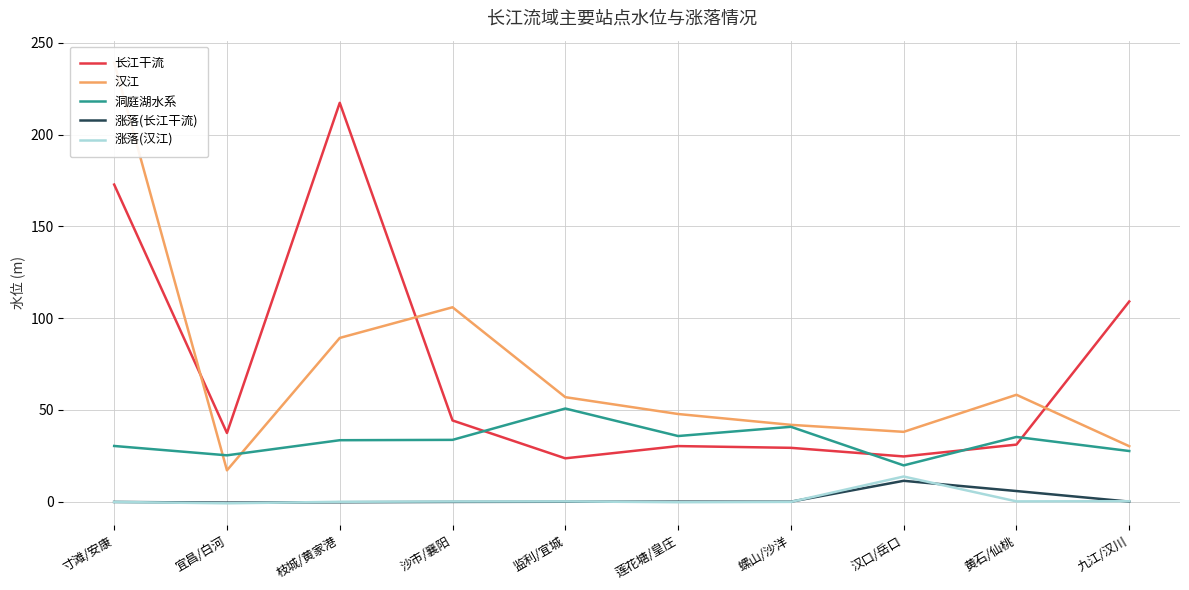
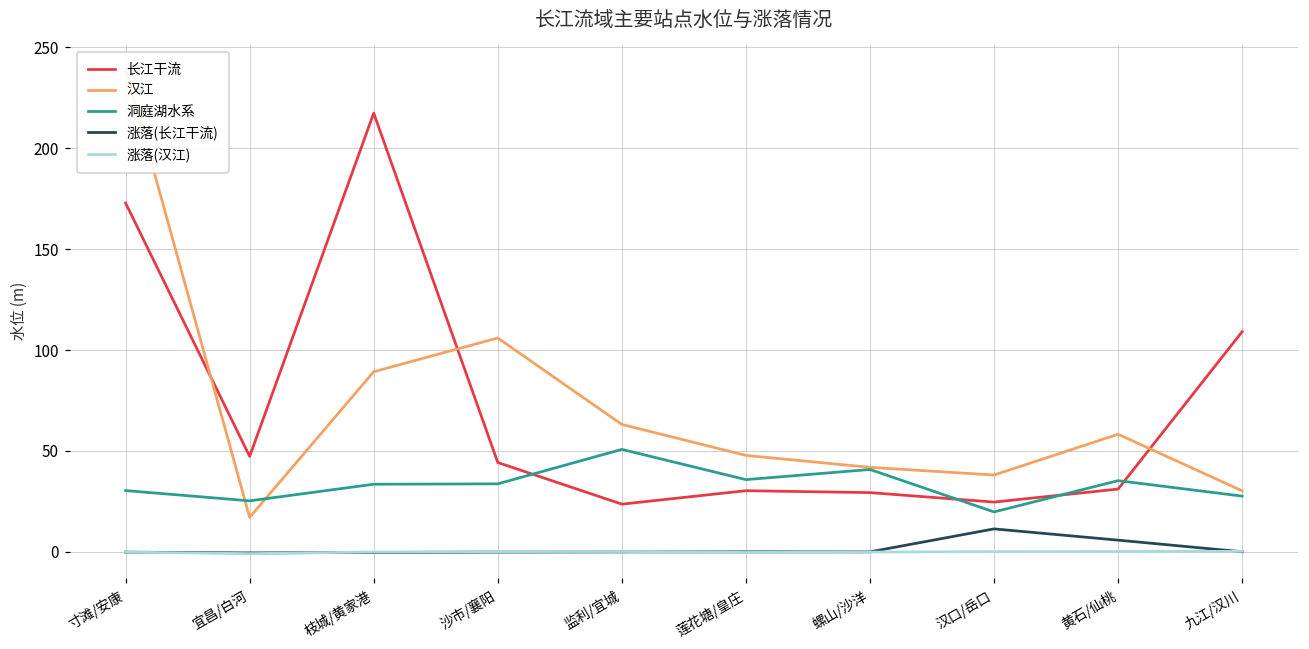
长江干流, 宜昌/白河: 37 -> 47
汉江, 监利/宜城: 57 -> 63
涨落(汉江), 汉口/岳口: 14 -> 0
